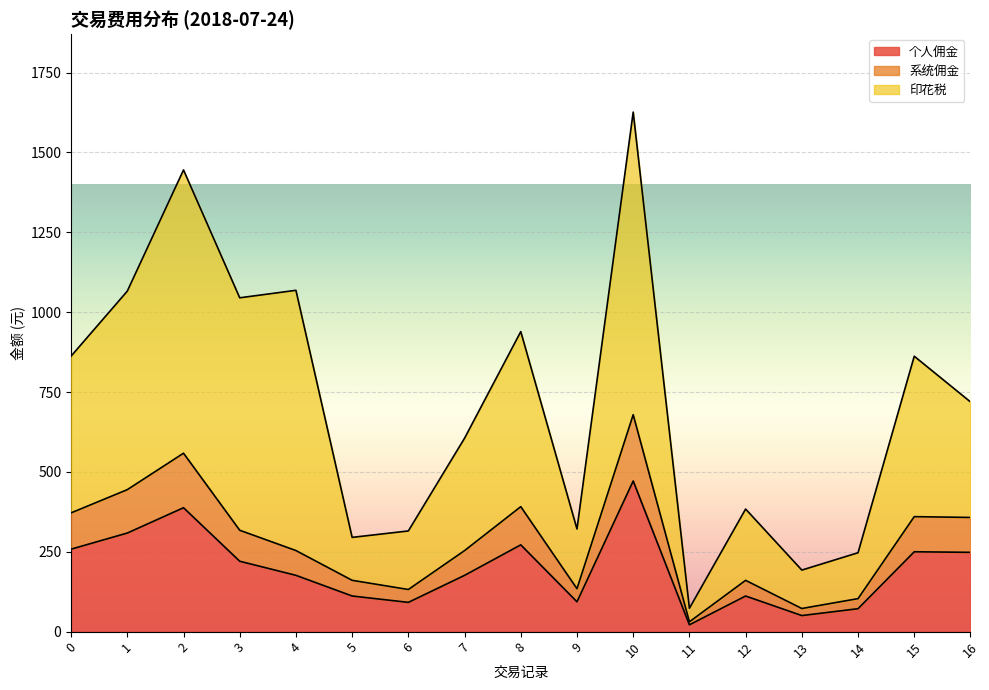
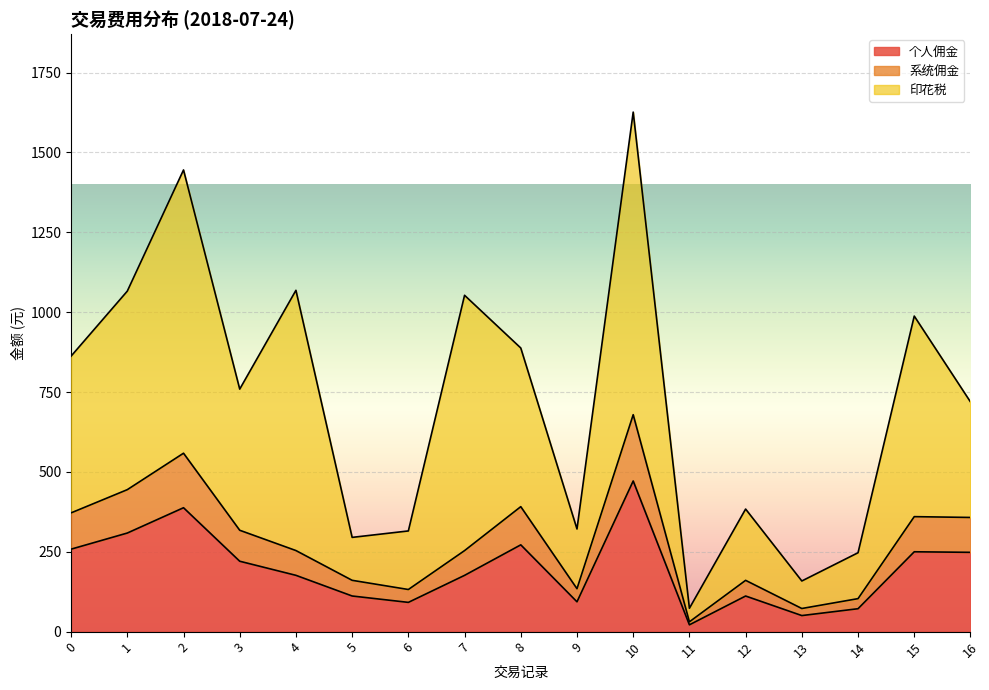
印花税, 3: 730 -> 440
印花税, 7: 350 -> 800
印花税, 8: 550 -> 500
印花税, 13: 120 -> 90
印花税, 15: 500 -> 630
